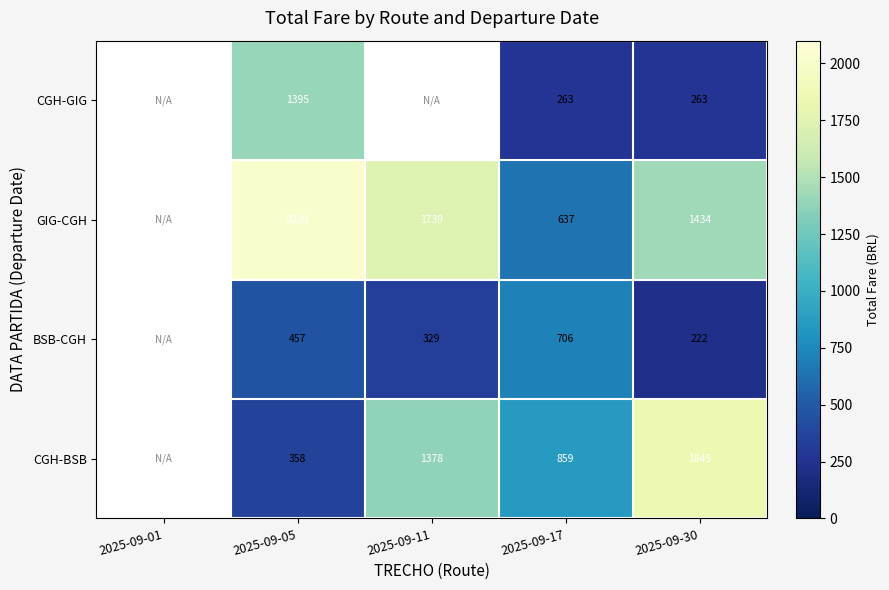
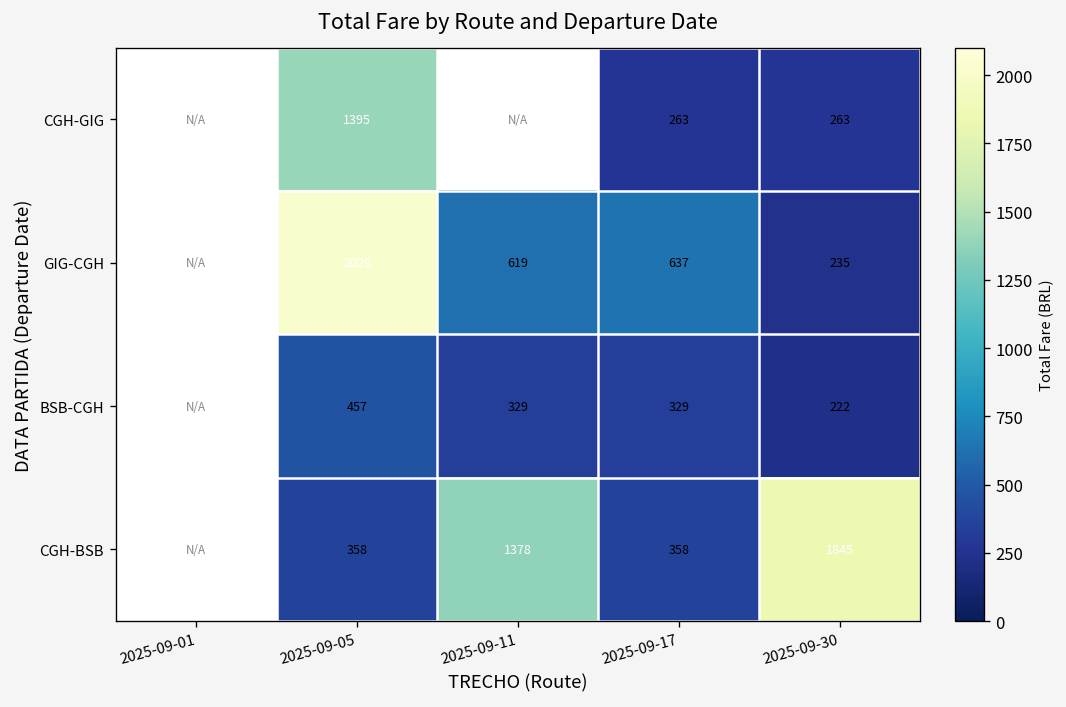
GIG-CGH, 2025-09-11: 1739 -> 619
GIG-CGH, 2025-09-30: 1434 -> 235
BSB-CGH, 2025-09-17: 706 -> 329
CGH-BSB, 2025-09-17: 859 -> 358
